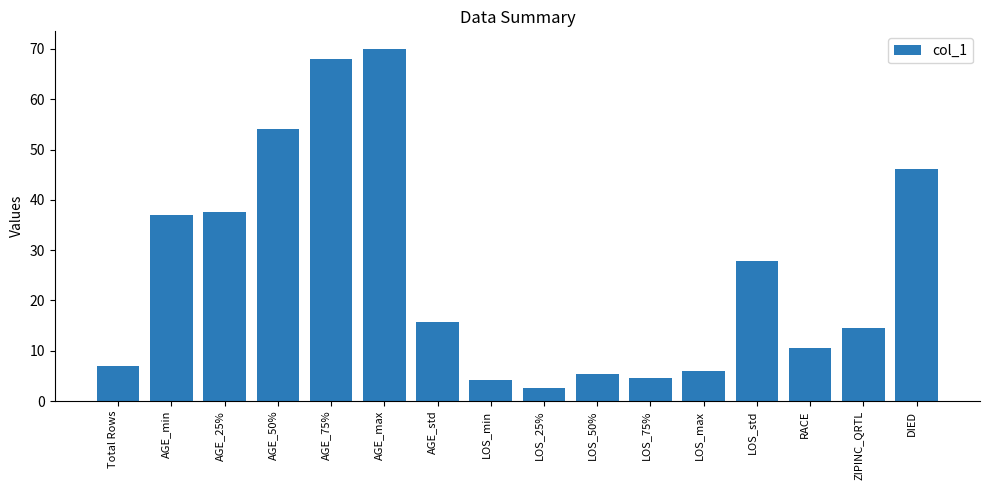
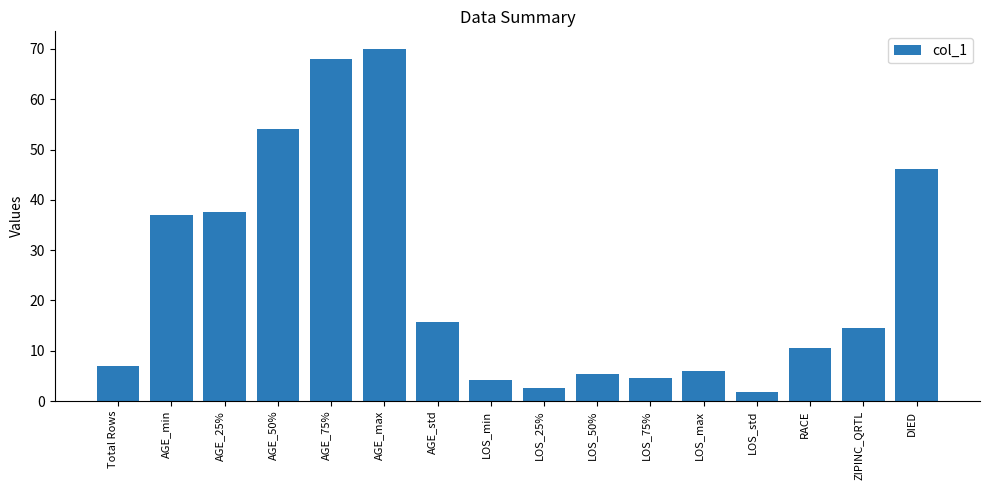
LOS_std: 28 -> 2
